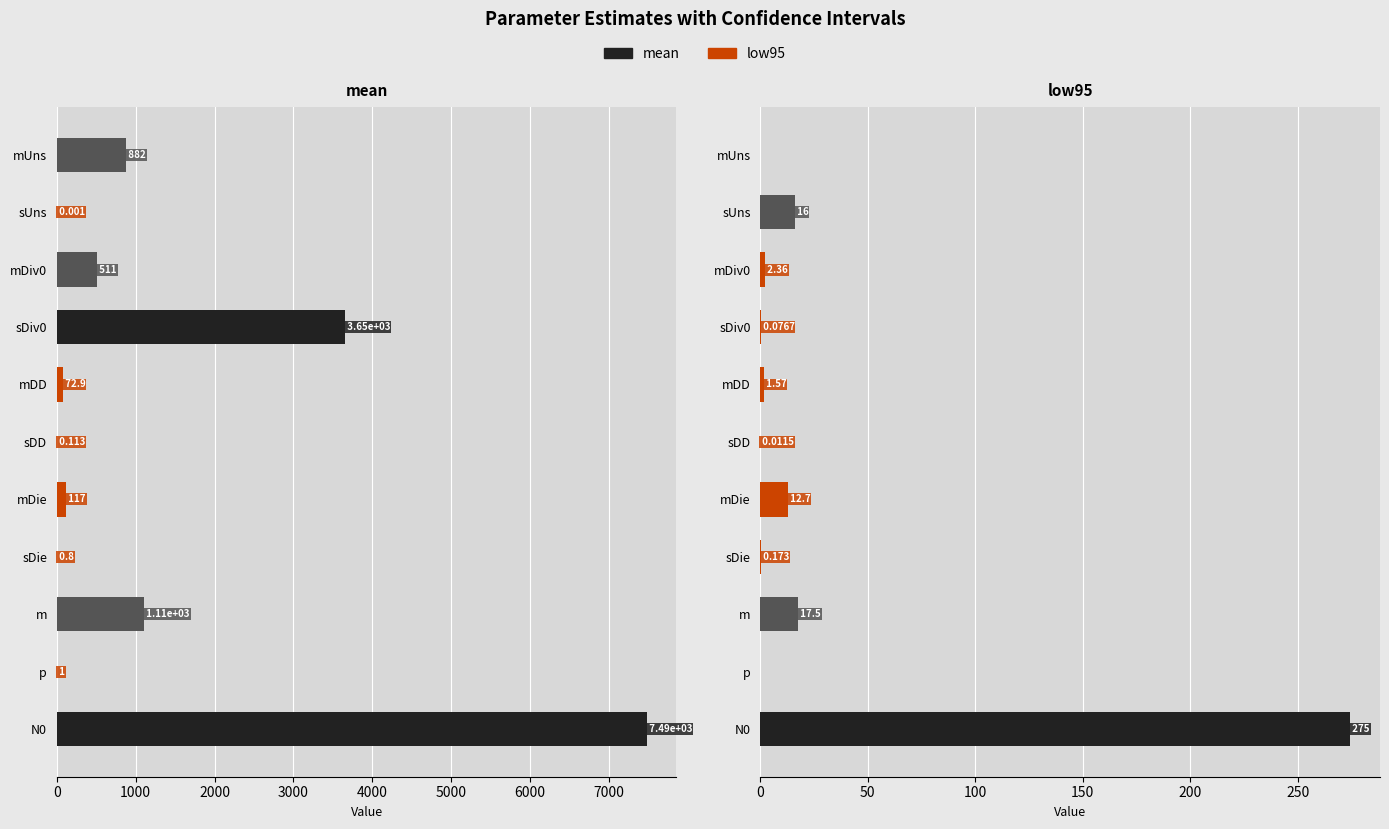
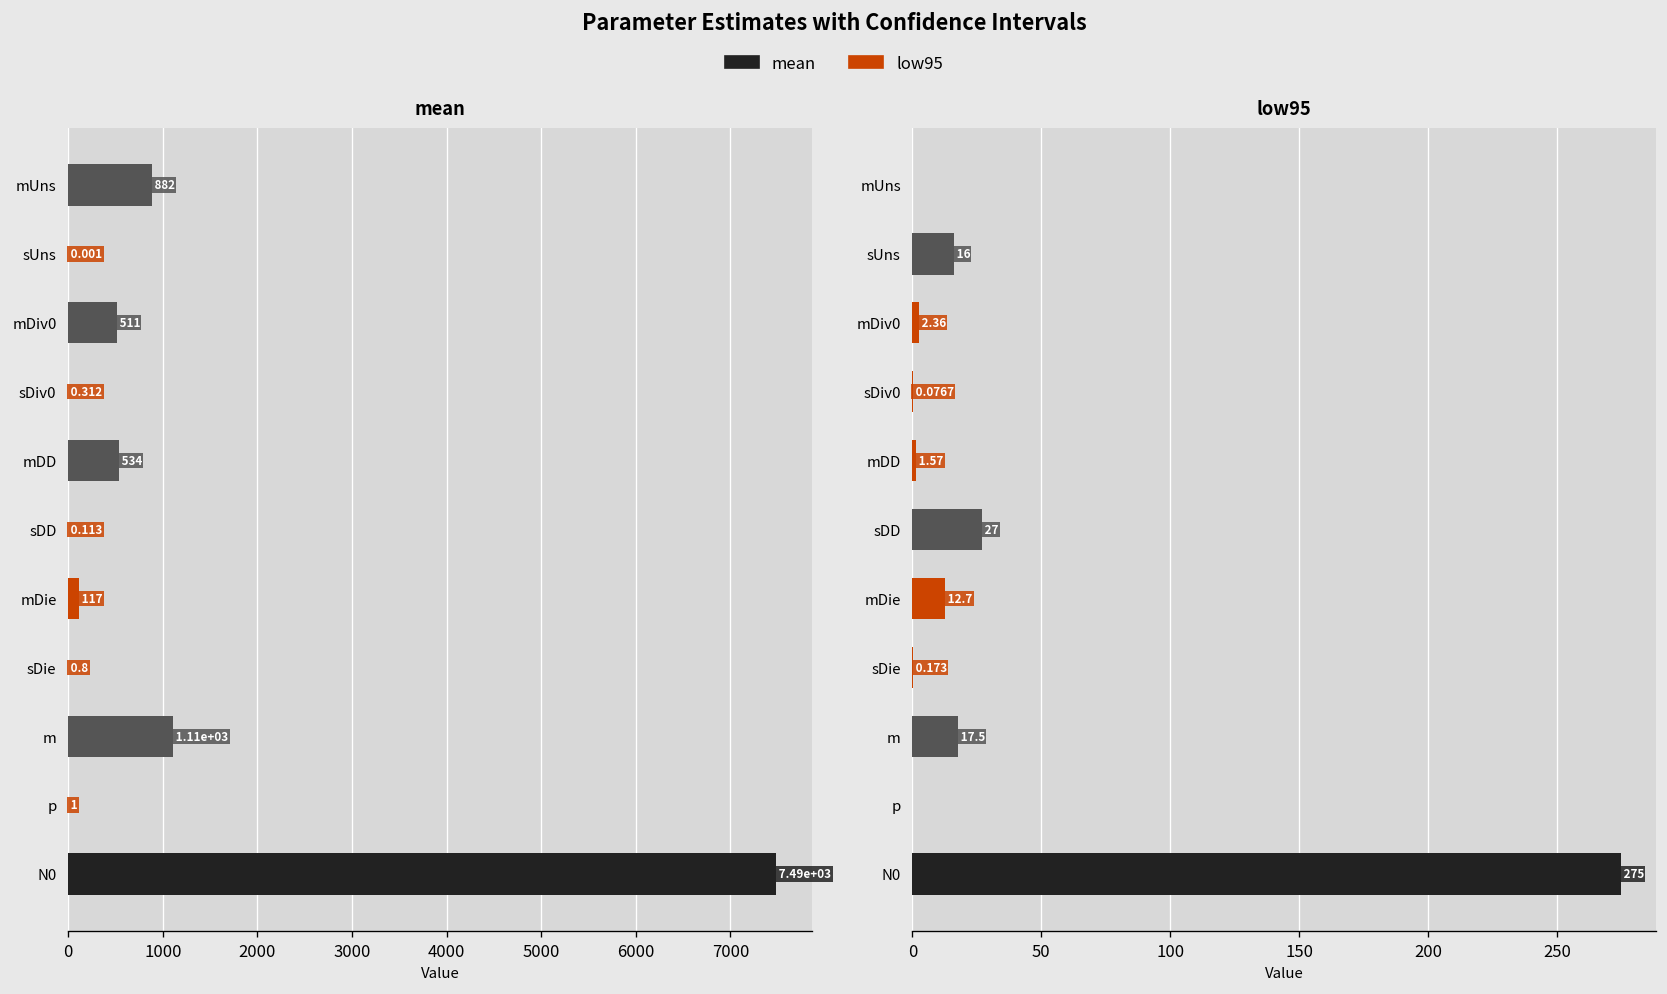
mean, sDiv0: 3.65e+03 -> 0.312
mean, mDD: 72.9 -> 534
low95, sDD: 0.0115 -> 27
